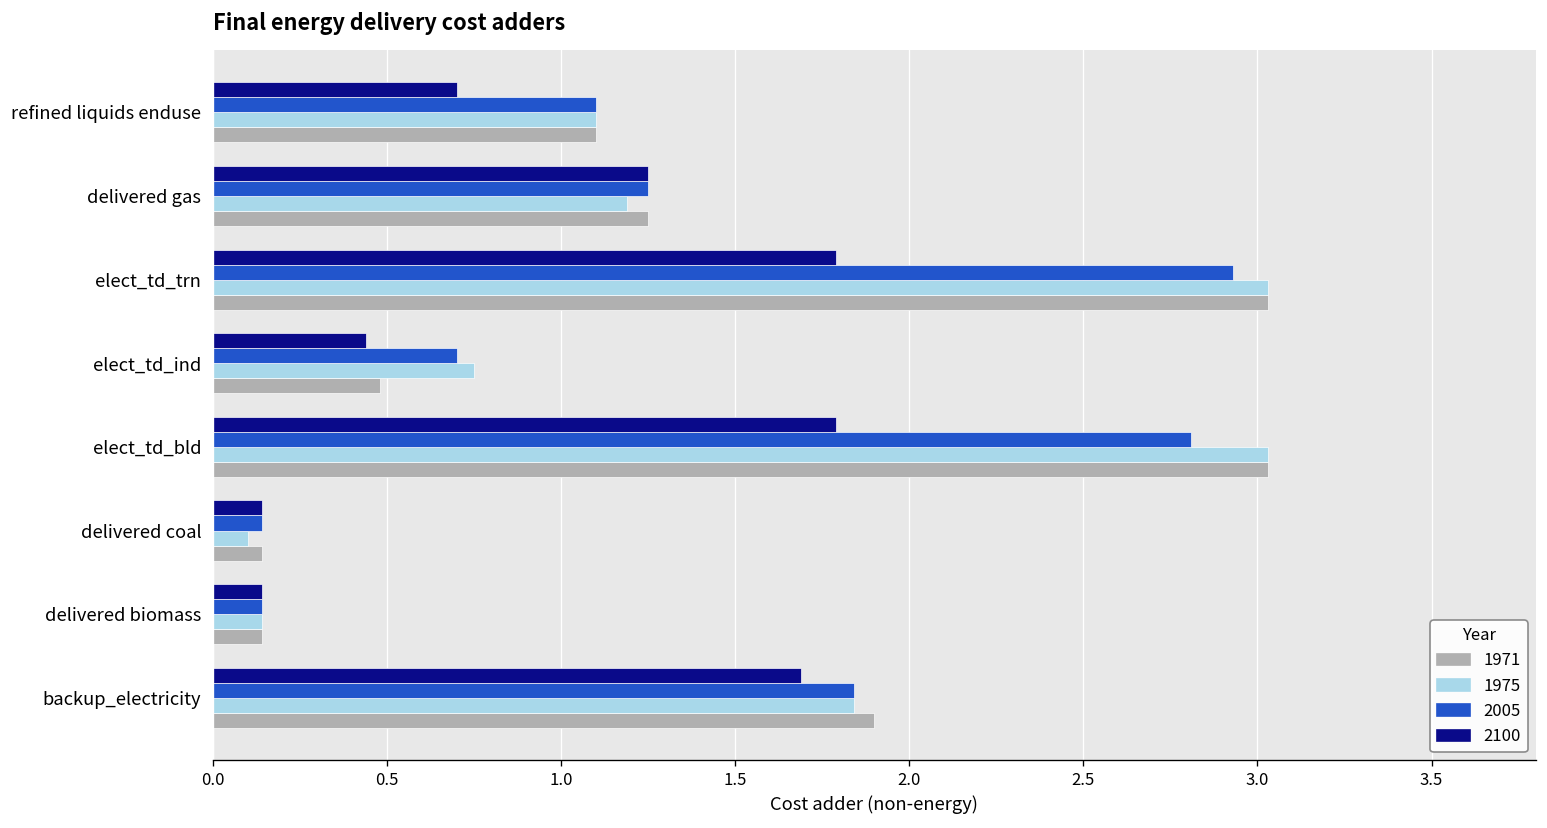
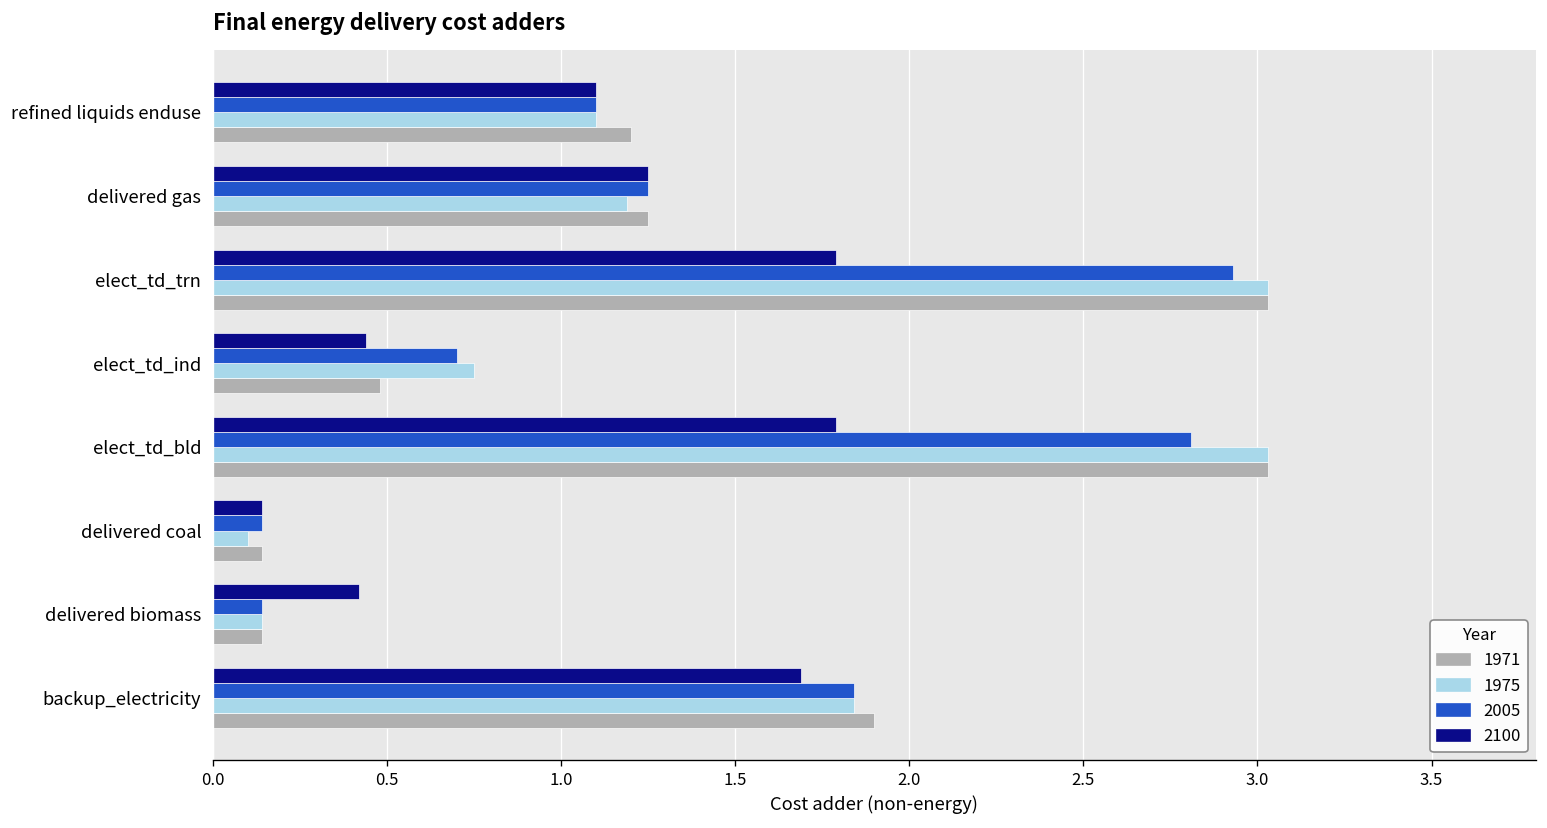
2100, refined liquids enduse: 0.7 -> 1.1
1971, refined liquids enduse: 1.1 -> 1.2
2100, delivered biomass: 0.14 -> 0.42
